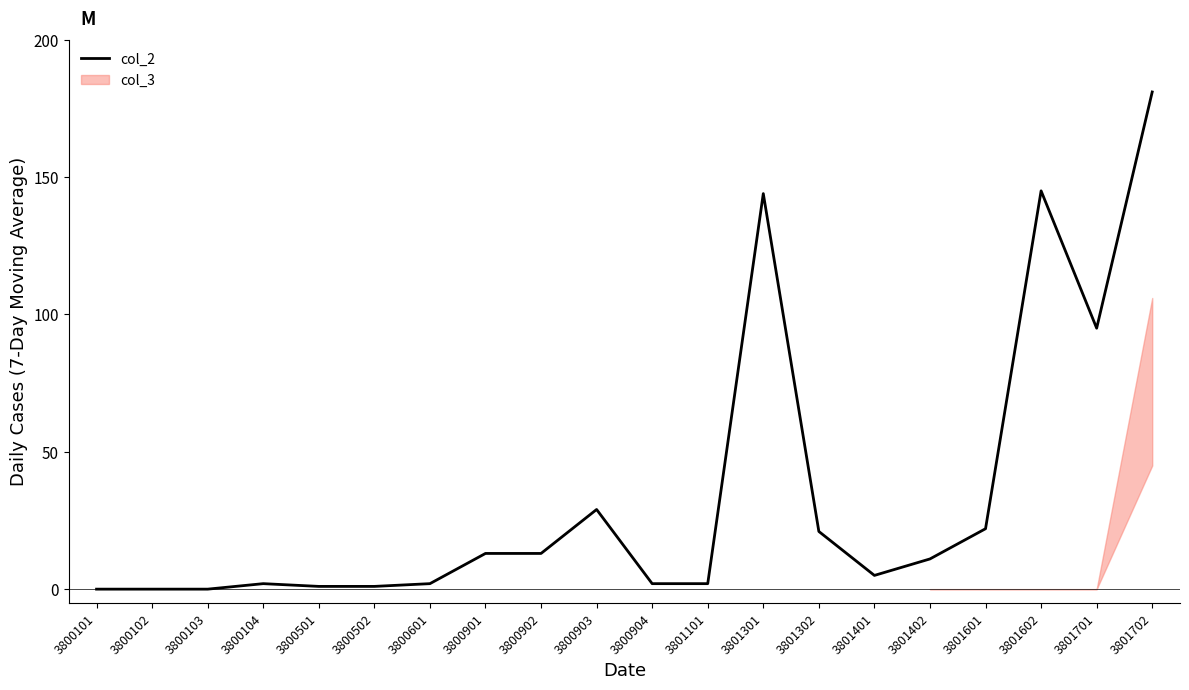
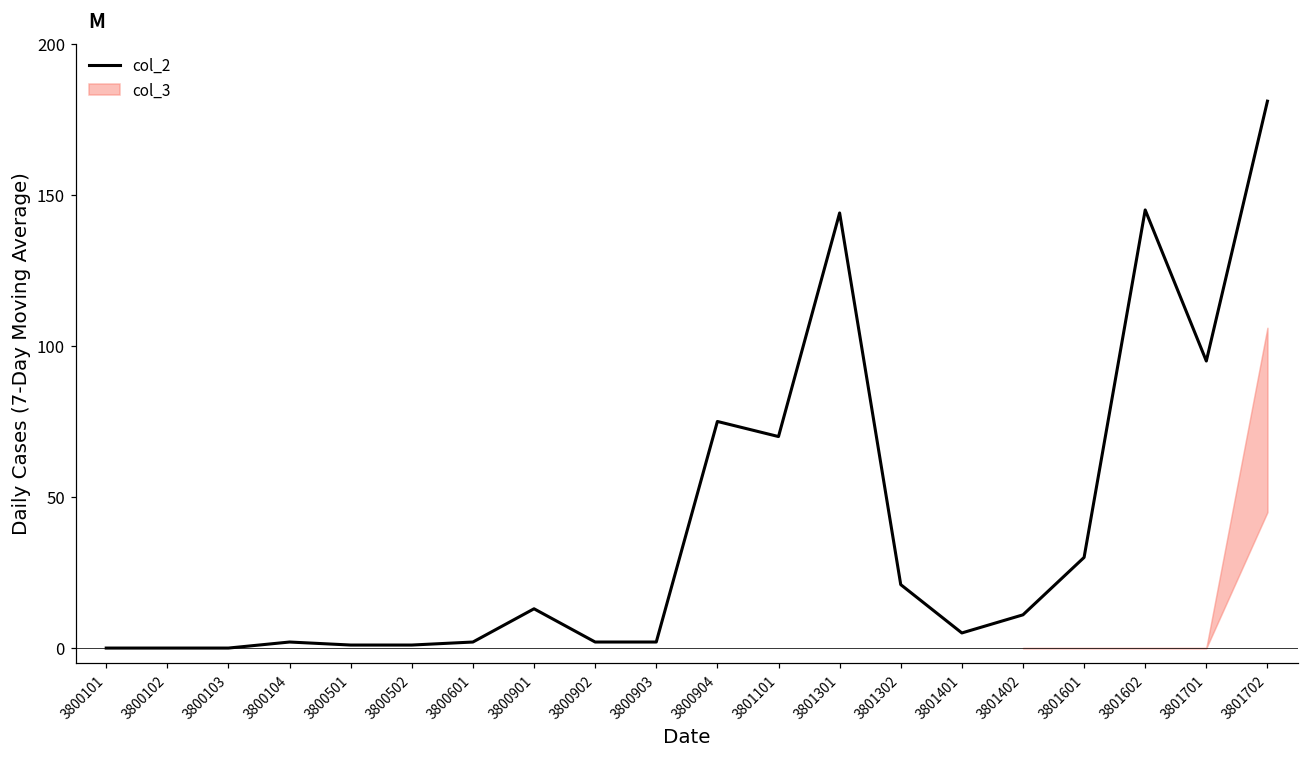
col_2, 3800902: 13 -> 2
col_2, 3800903: 29 -> 2
col_2, 3800904: 2 -> 75
col_2, 3801101: 2 -> 70
col_2, 3801601: 22 -> 30
